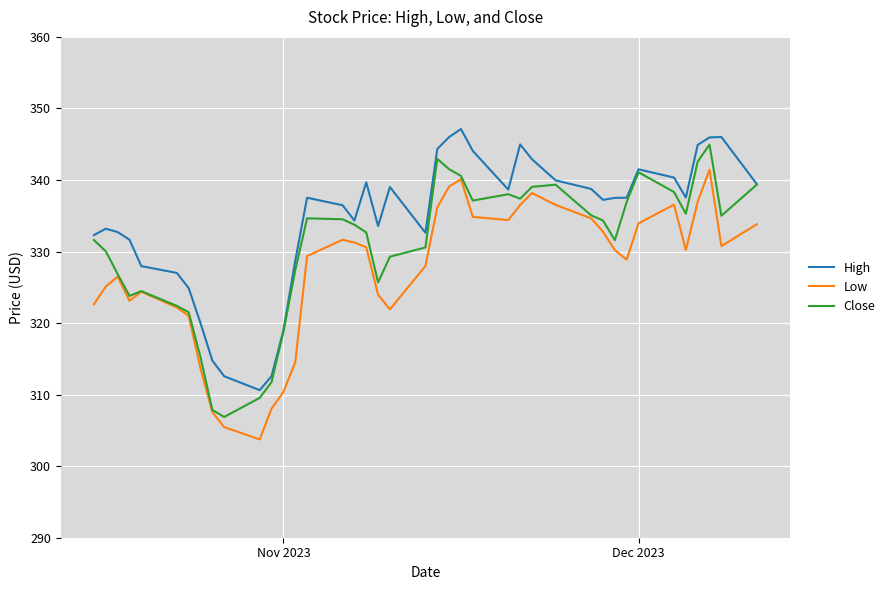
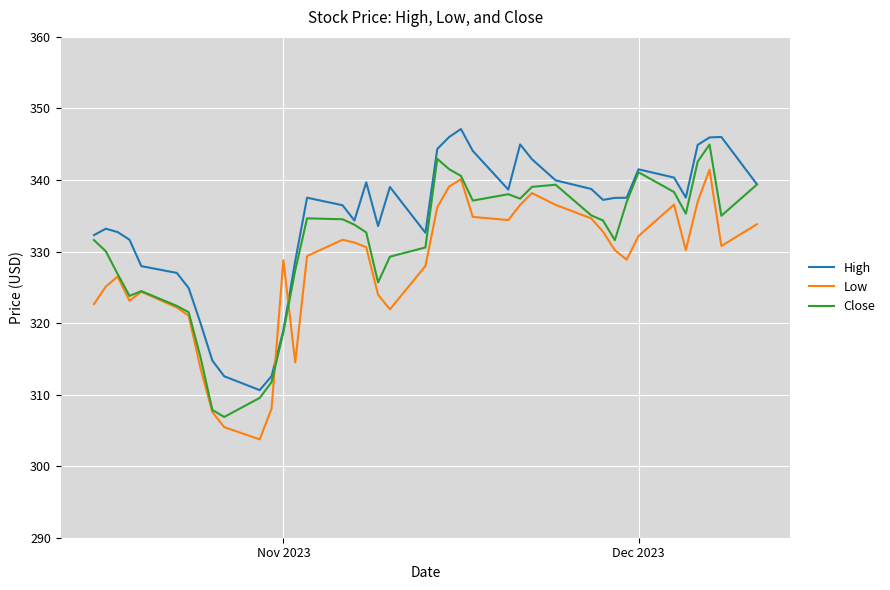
Low, Nov 2023: 310 -> 329
Low, Dec 2023: 334 -> 332
